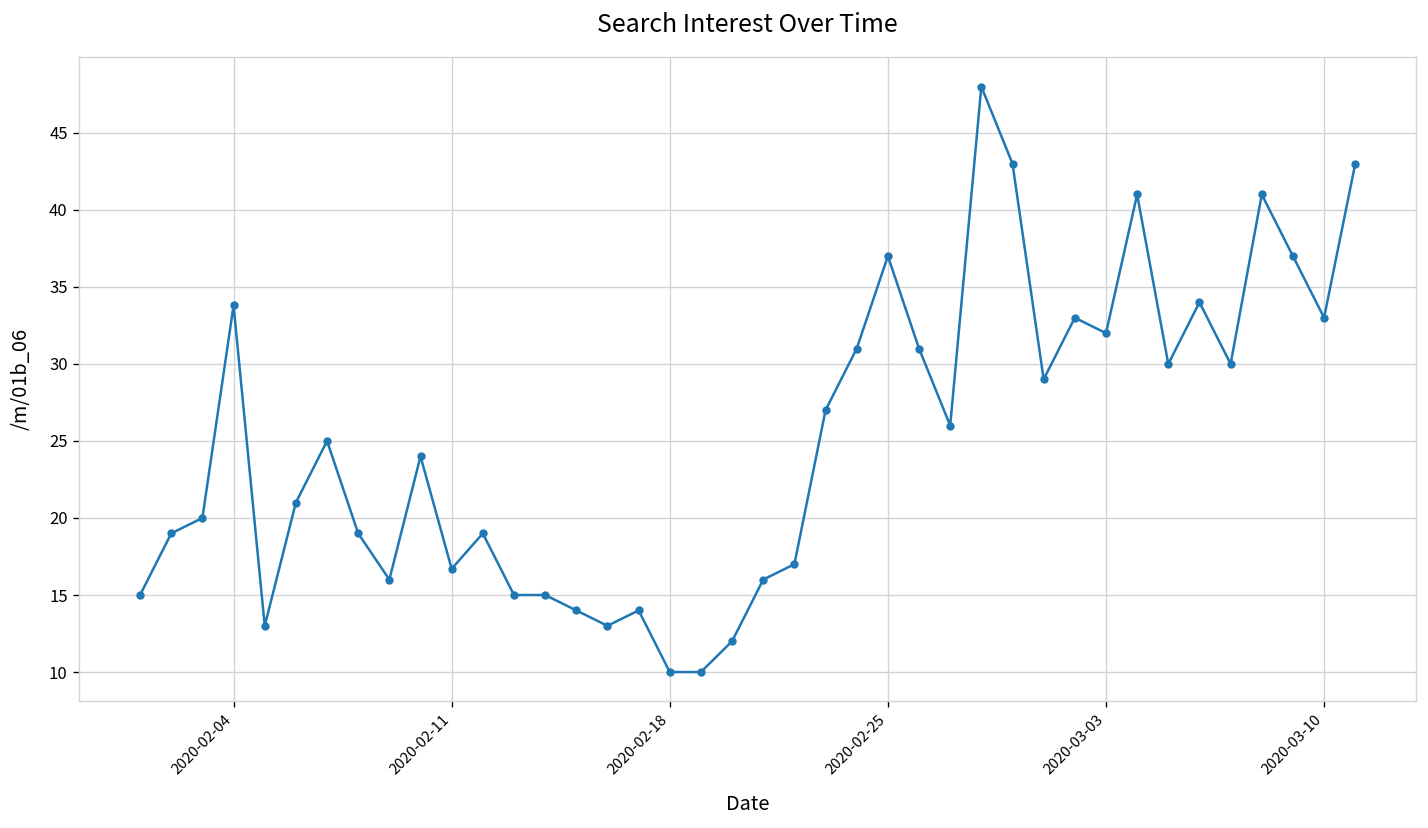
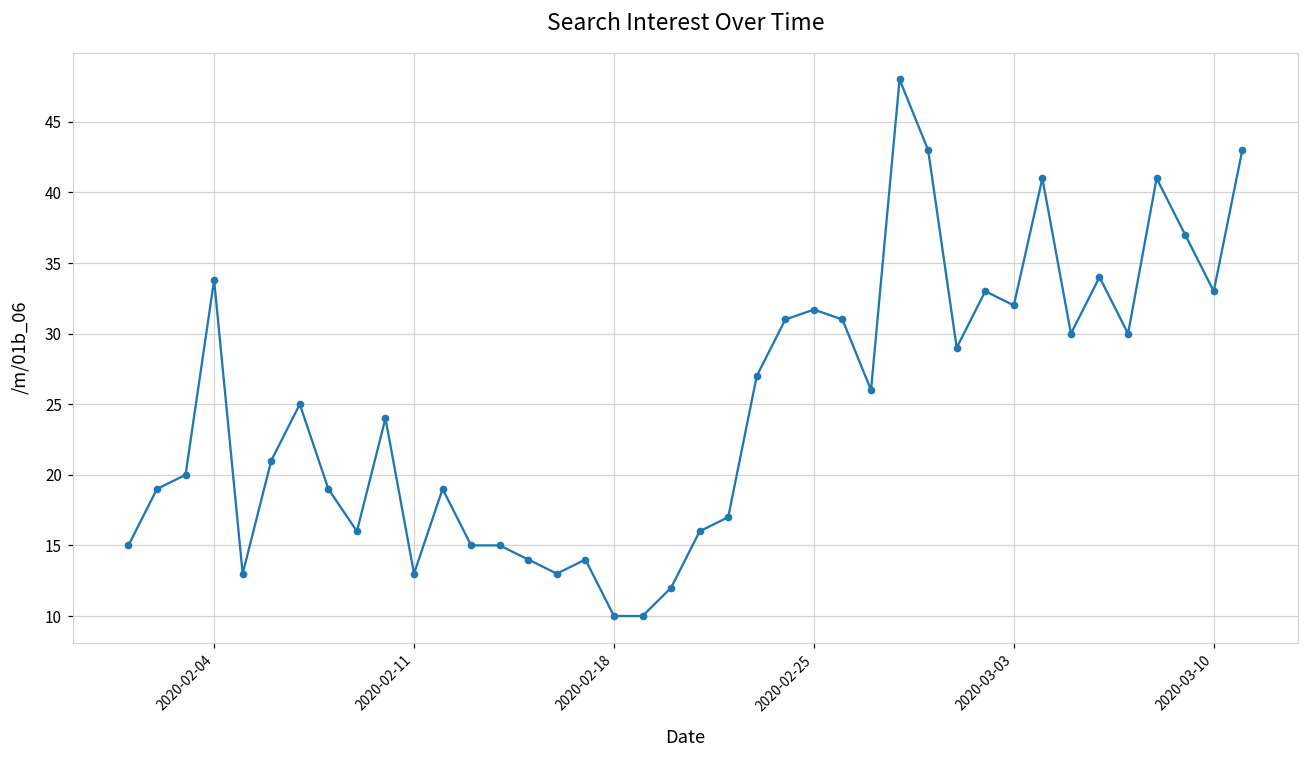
2020-02-11: 16.7 -> 13.0
2020-02-25: 37.0 -> 31.7
